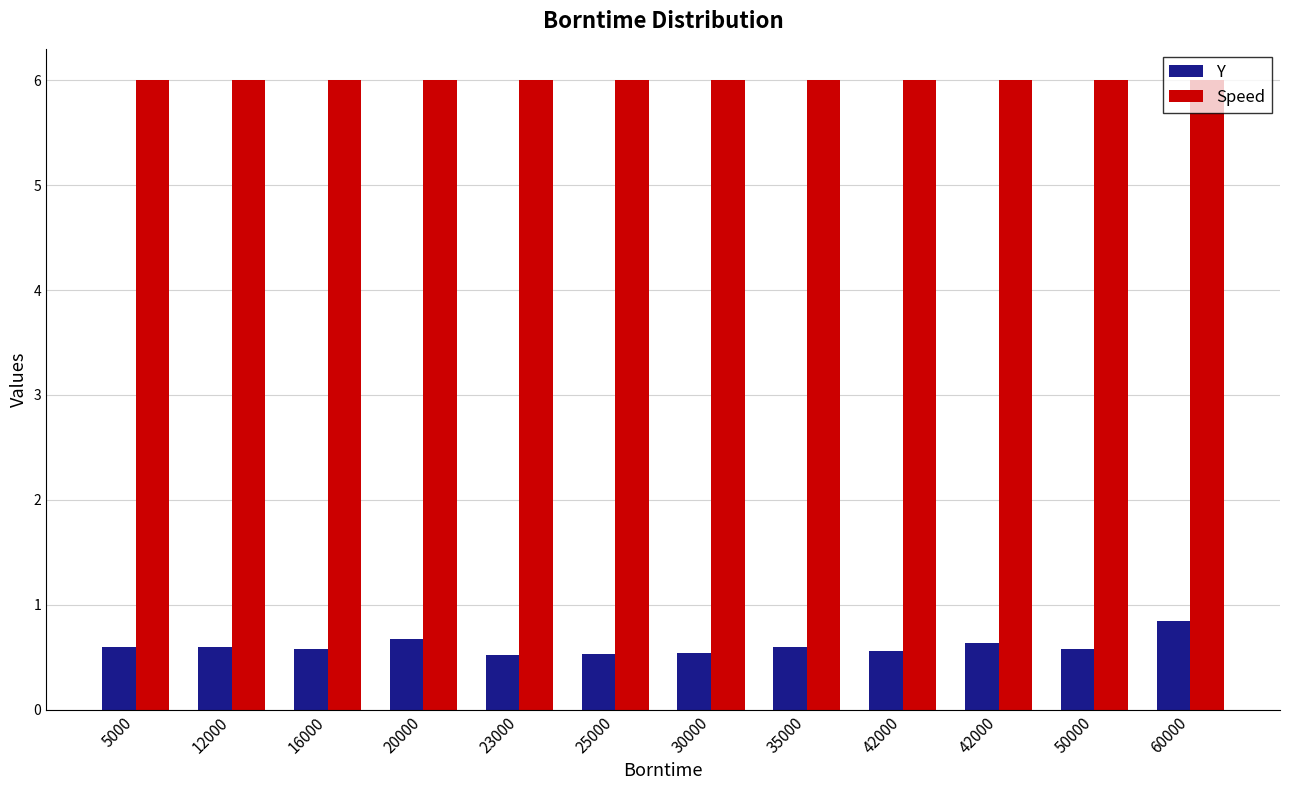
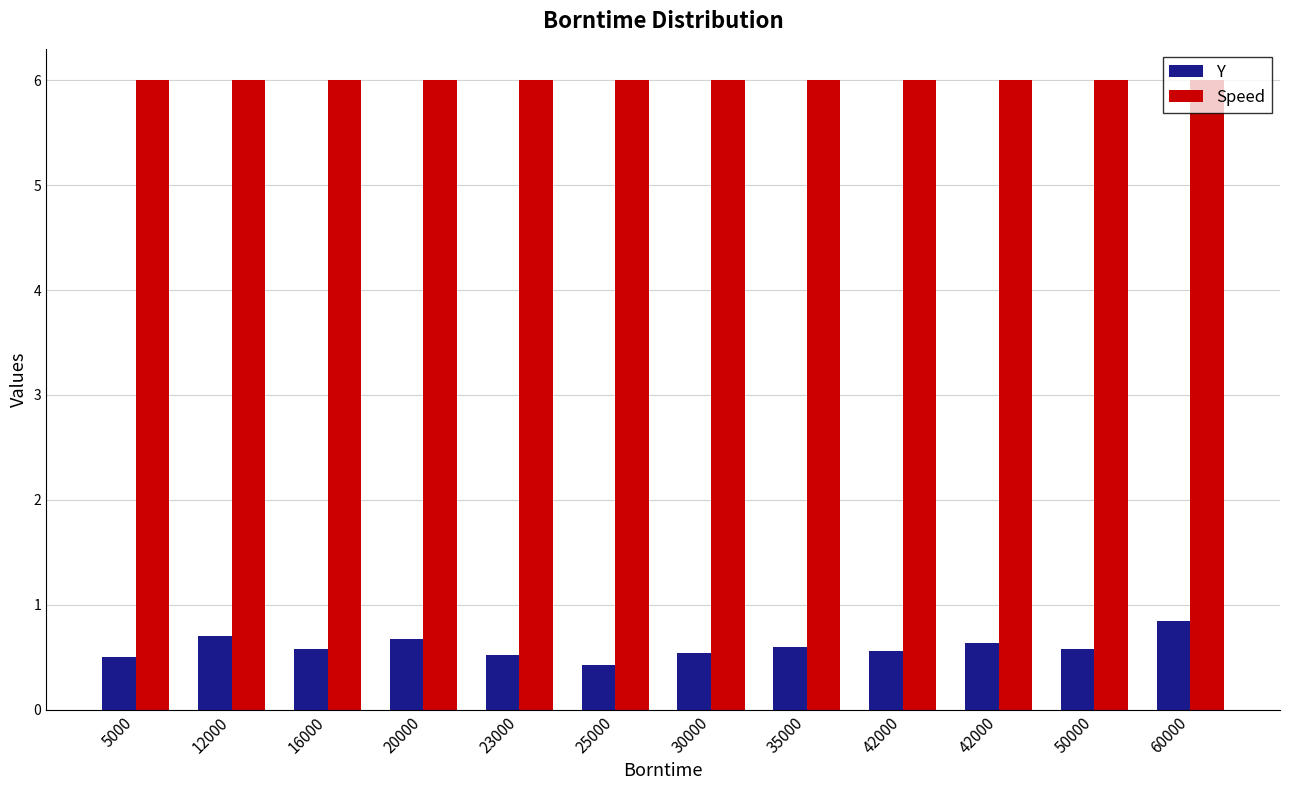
Y, 5000: 0.6 -> 0.5
Y, 12000: 0.6 -> 0.7
Y, 25000: 0.53 -> 0.42
